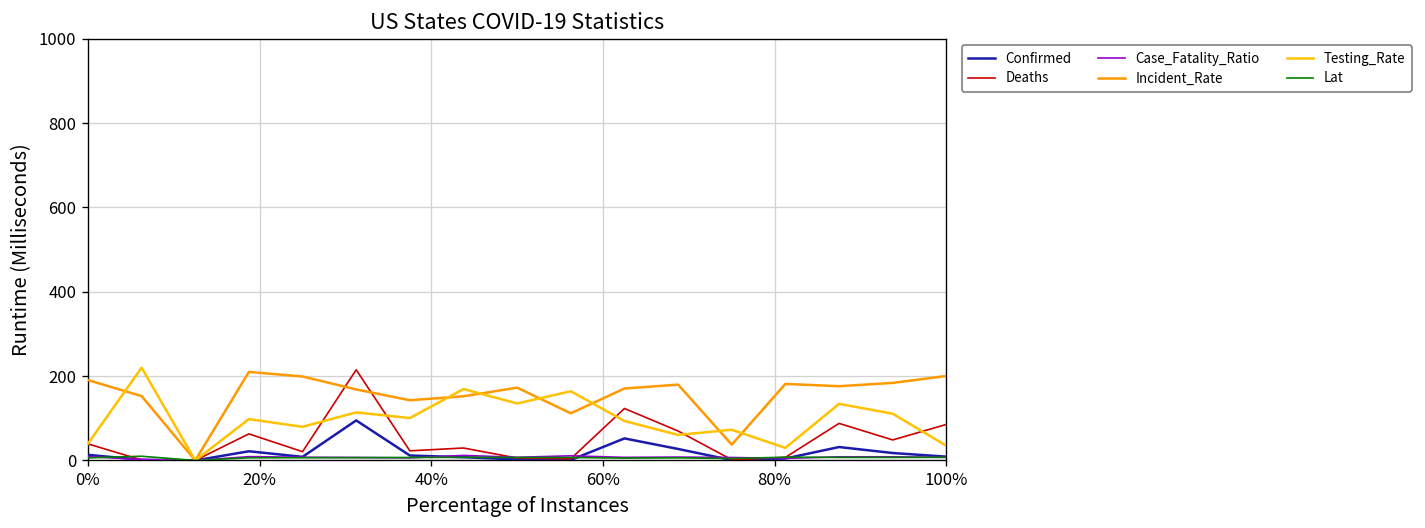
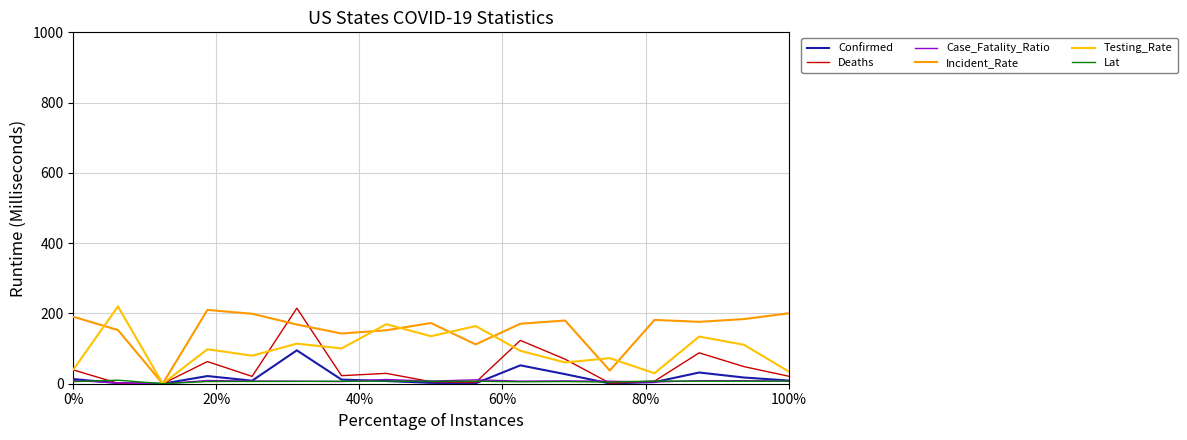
Deaths, 100%: 90 -> 20
